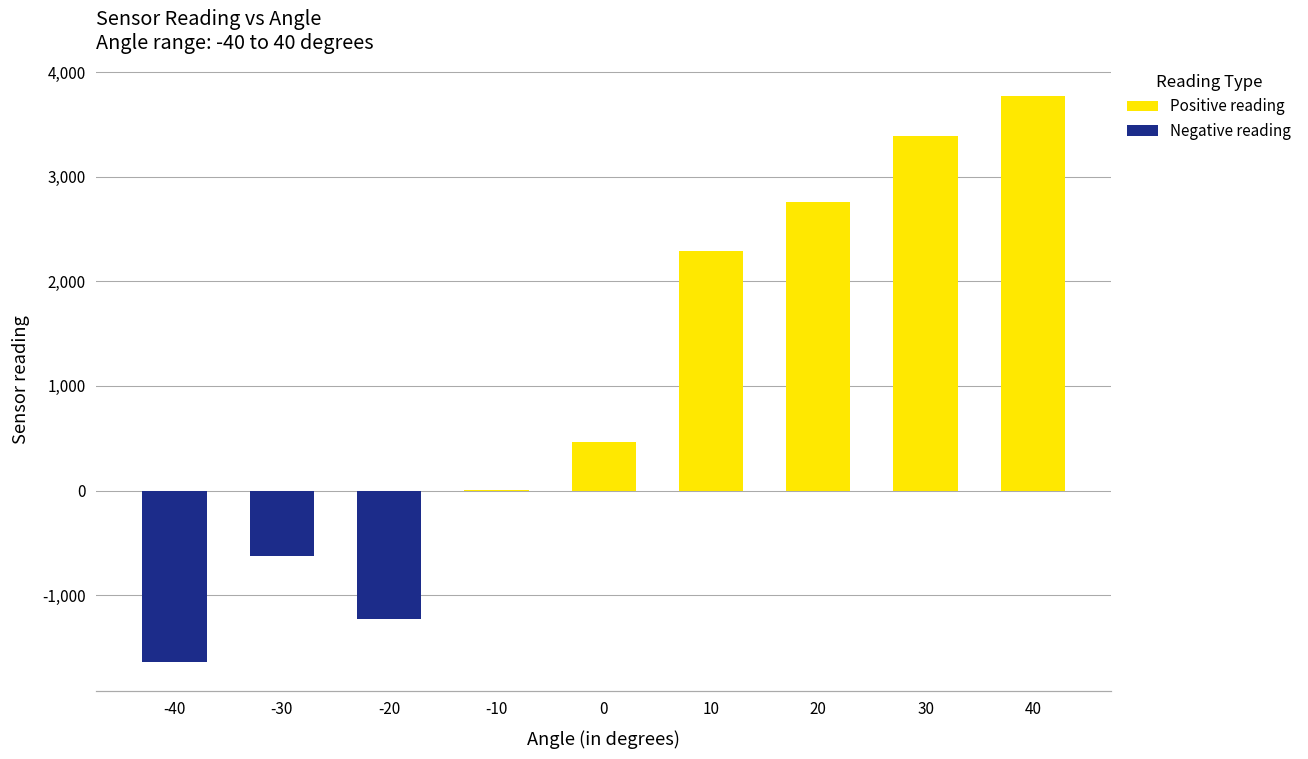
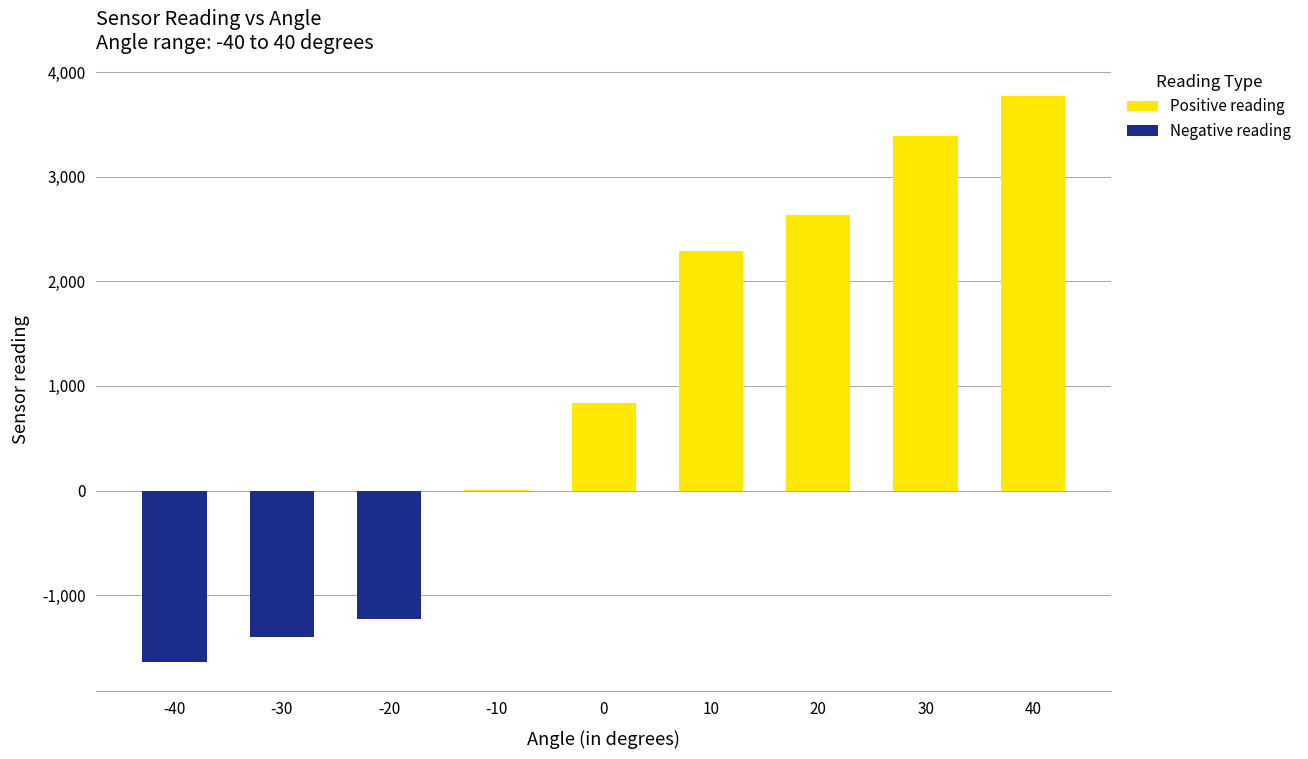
-30: -600 -> -1,400
0: 500 -> 800
20: 2,800 -> 2,600
